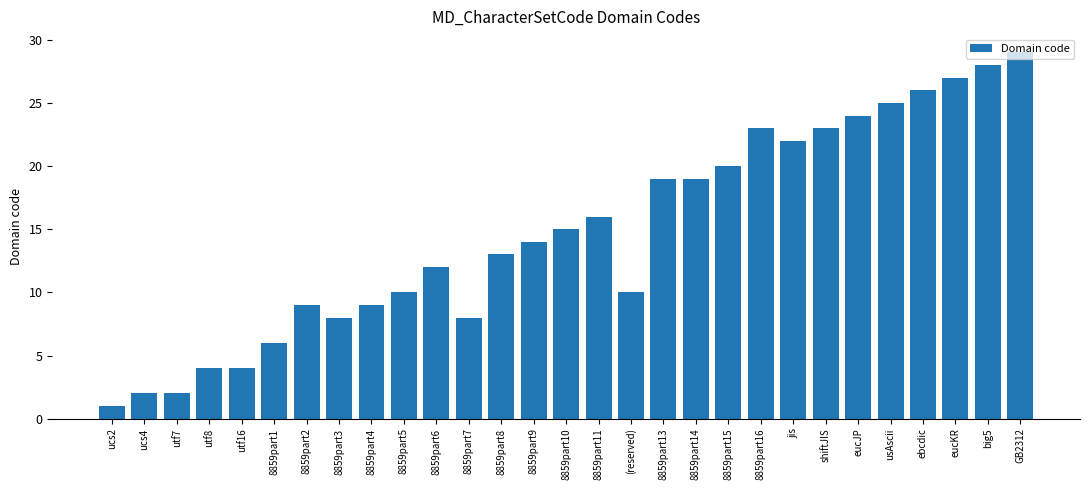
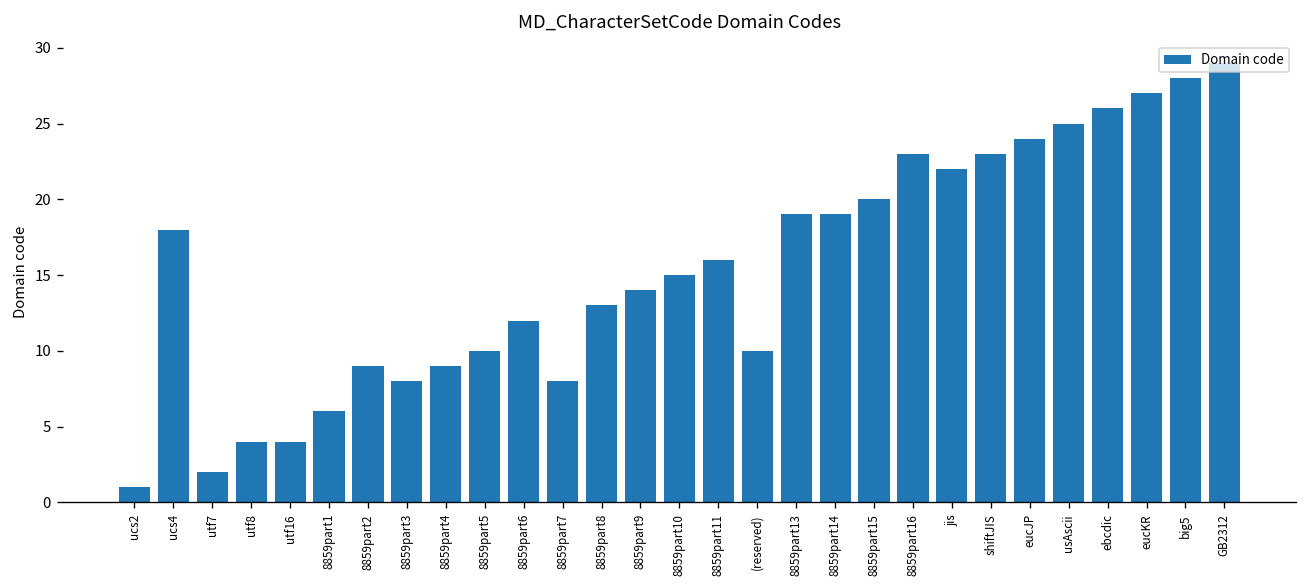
ucs4: 2 -> 18
